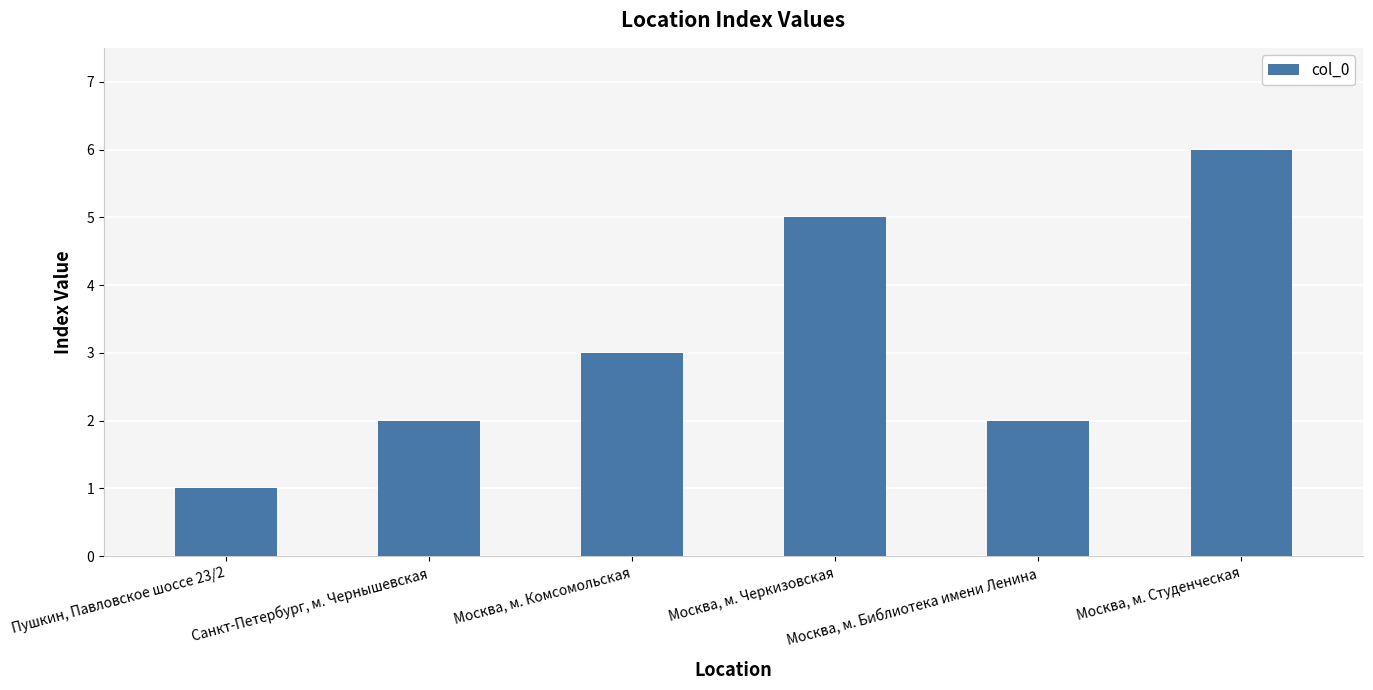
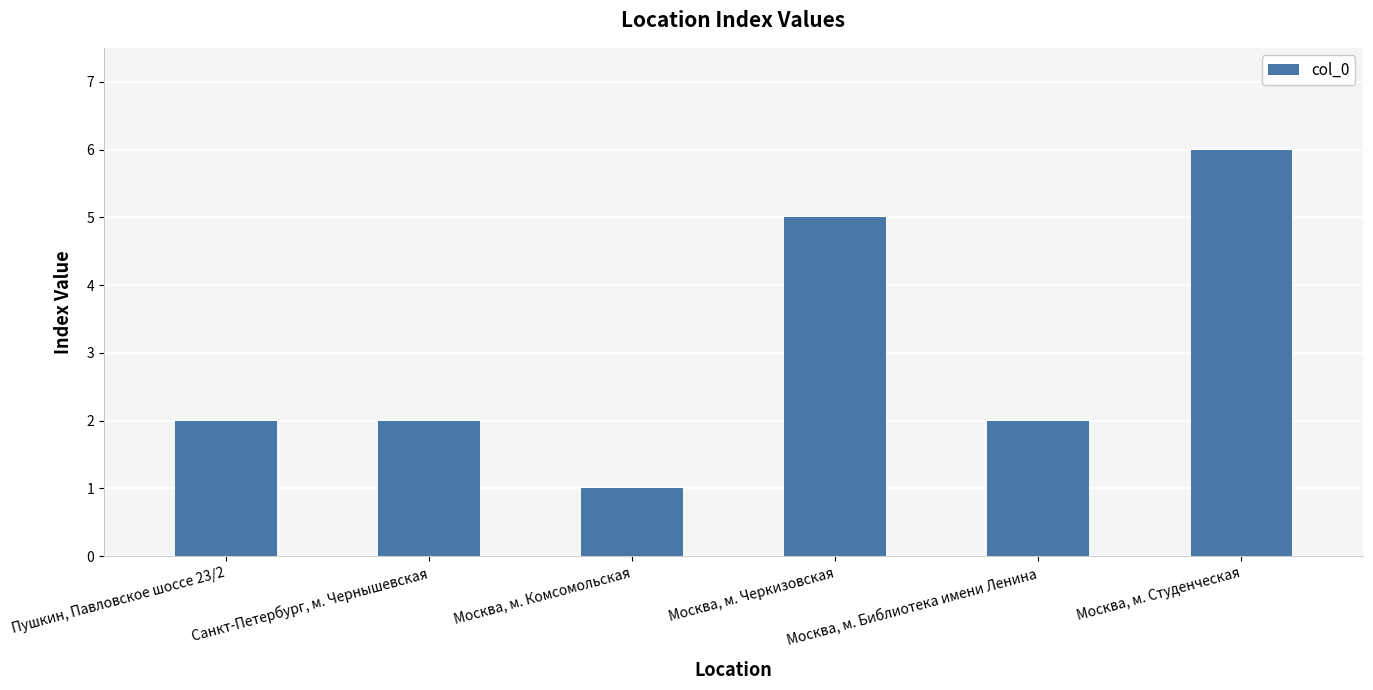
Пушкин, Павловское шоссе 23/2: 1 -> 2
Москва, м. Комсомольская: 3 -> 1
